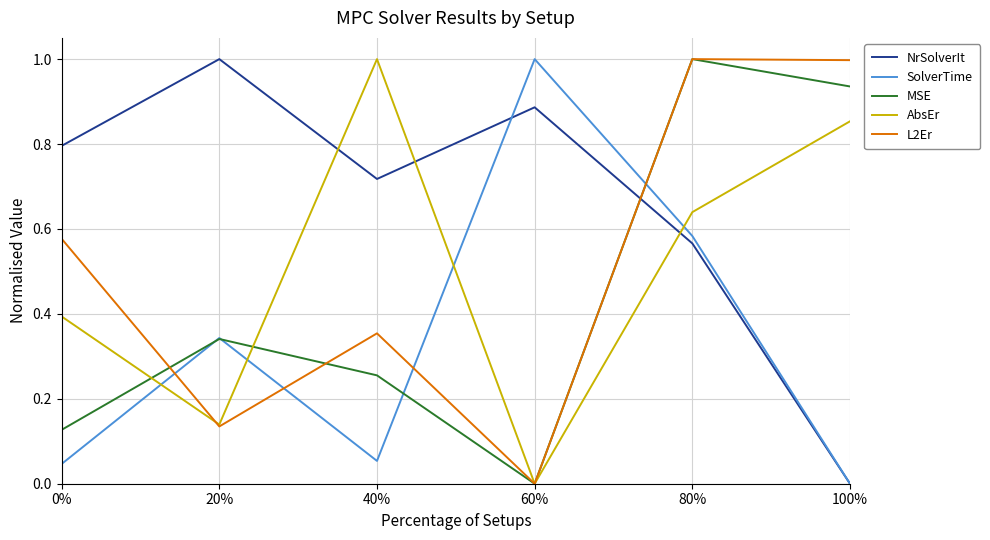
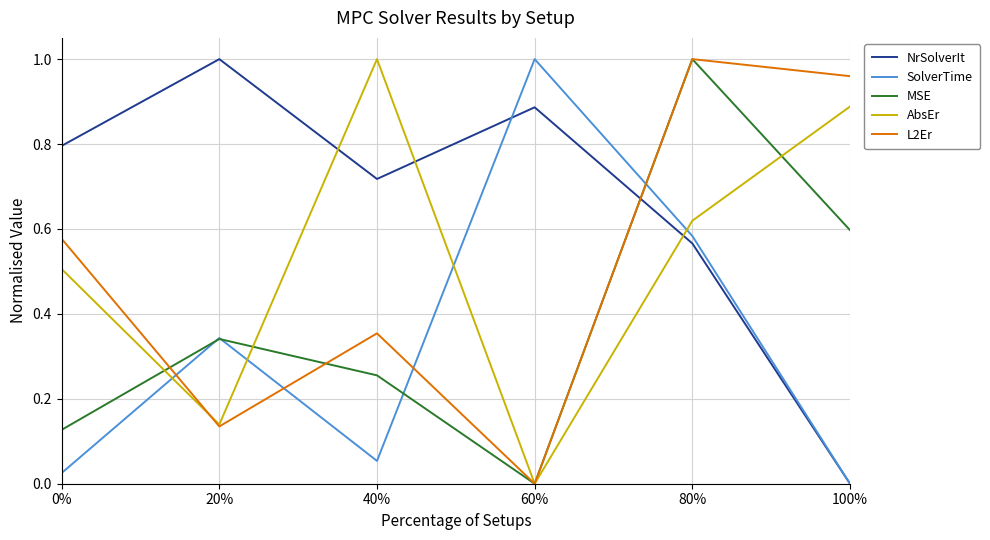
SolverTime, 0%: 0.05 -> 0.03
AbsEr, 0%: 0.39 -> 0.51
AbsEr, 80%: 0.64 -> 0.62
MSE, 100%: 0.94 -> 0.60
AbsEr, 100%: 0.85 -> 0.89
L2Er, 100%: 1.00 -> 0.96
